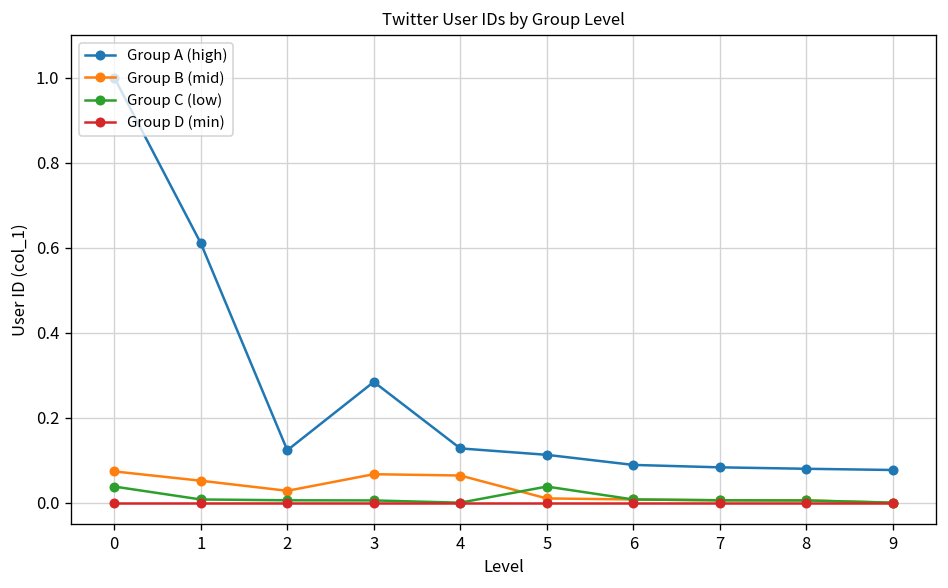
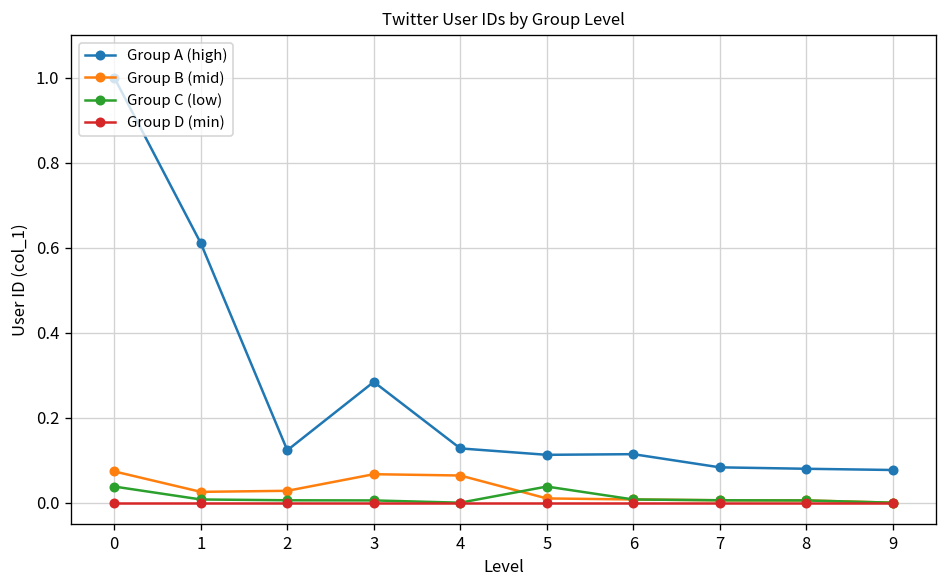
Group B (mid), 1: 0.05 -> 0.03
Group A (high), 6: 0.09 -> 0.11
